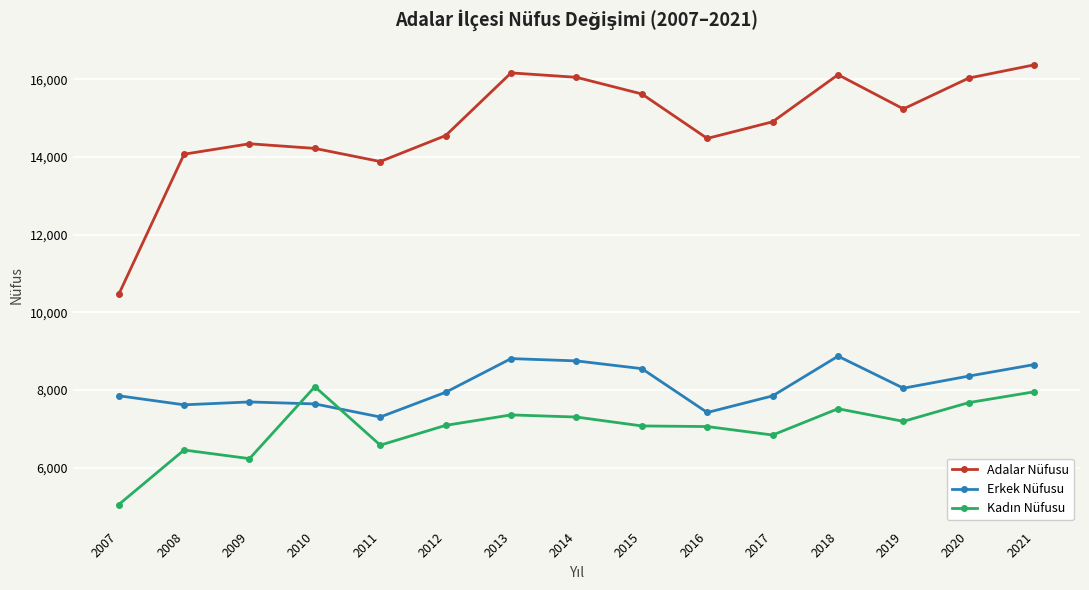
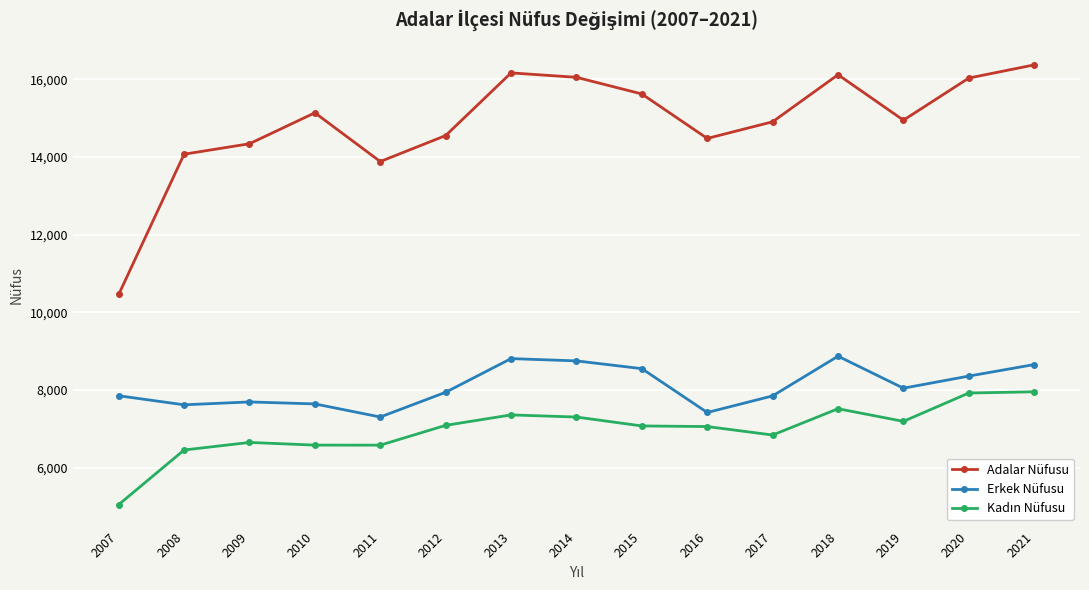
Kadın Nüfusu, 2009: 6,200 -> 6,600
Adalar Nüfusu, 2010: 14,200 -> 15,100
Kadın Nüfusu, 2010: 8,100 -> 6,600
Adalar Nüfusu, 2019: 15,200 -> 14,900
Kadın Nüfusu, 2020: 7,700 -> 7,900
